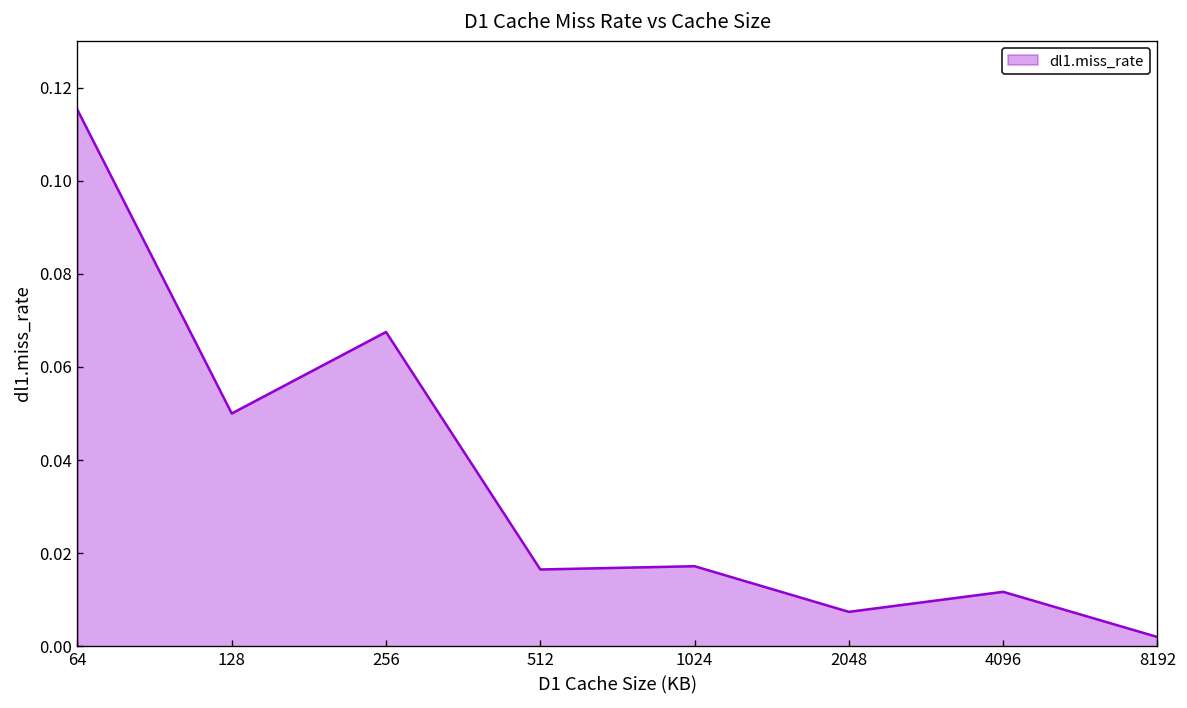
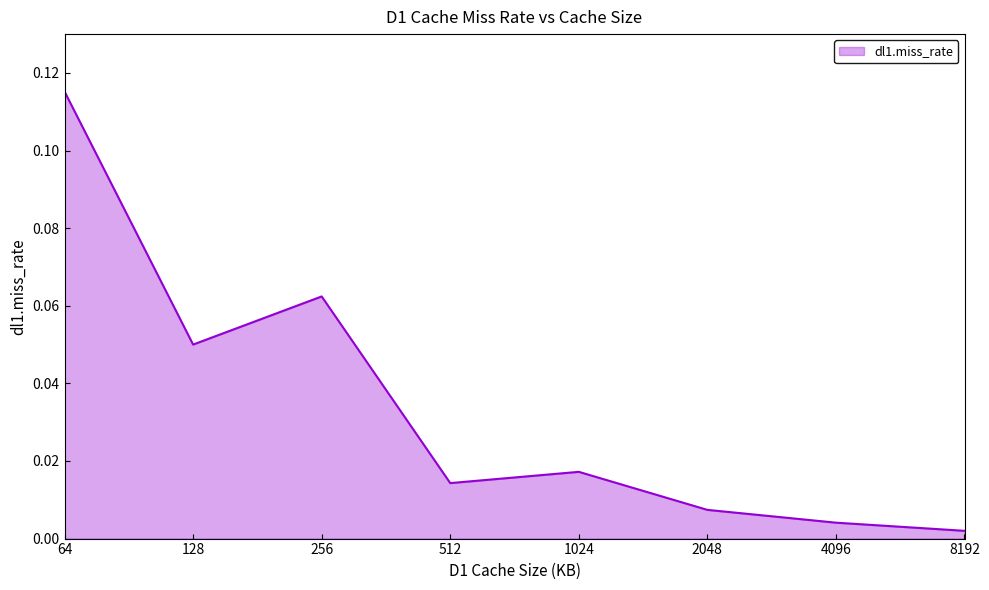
256: 0.068 -> 0.062
512: 0.017 -> 0.014
4096: 0.012 -> 0.004
